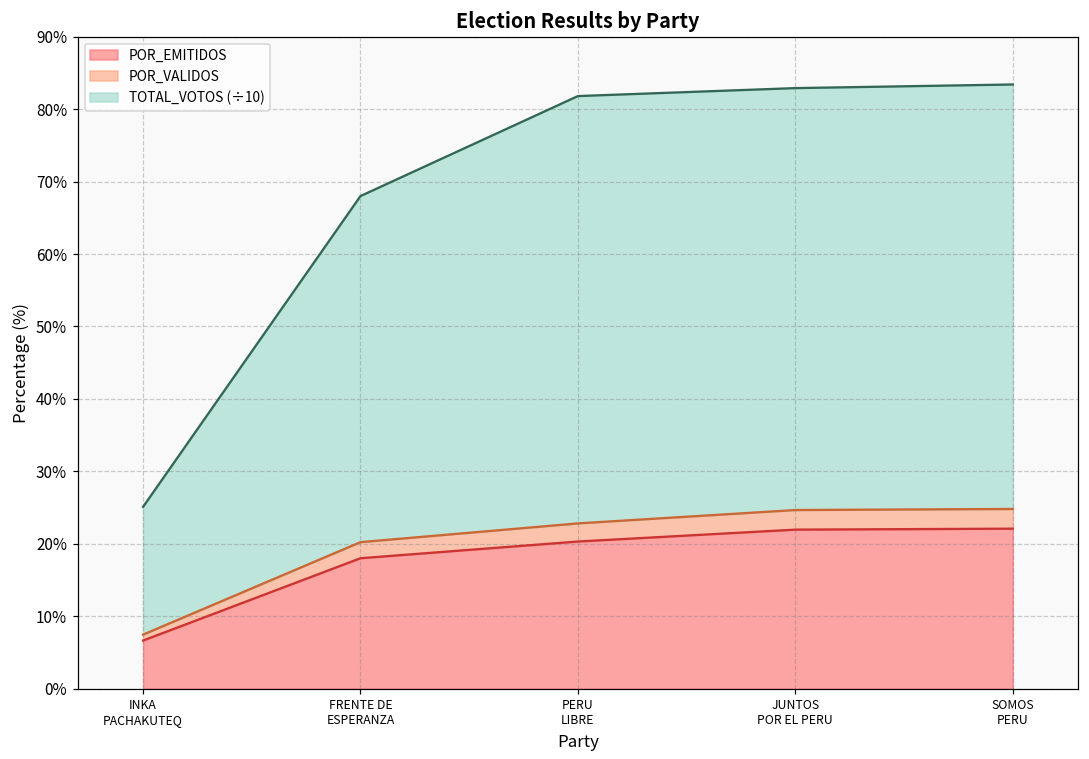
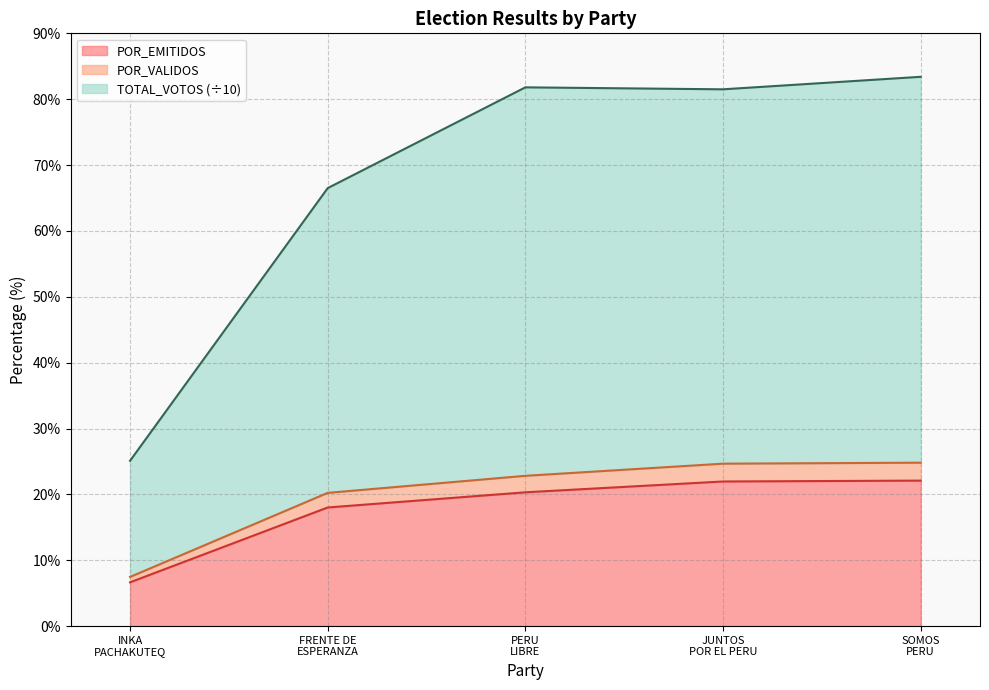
TOTAL_VOTOS (÷10), FRENTE DE ESPERANZA: 68% -> 67%
TOTAL_VOTOS (÷10), JUNTOS POR EL PERU: 83% -> 82%
